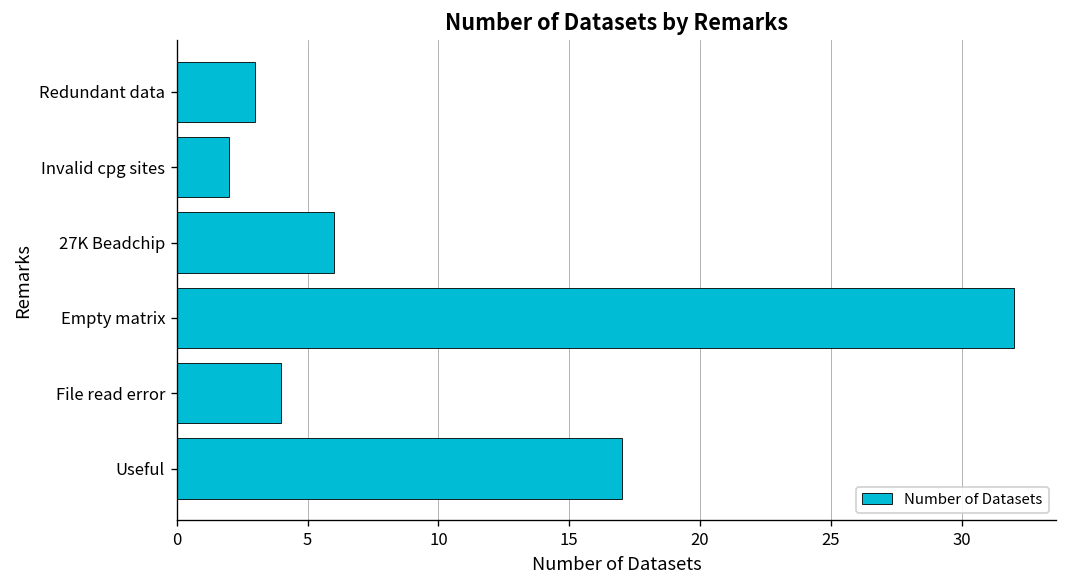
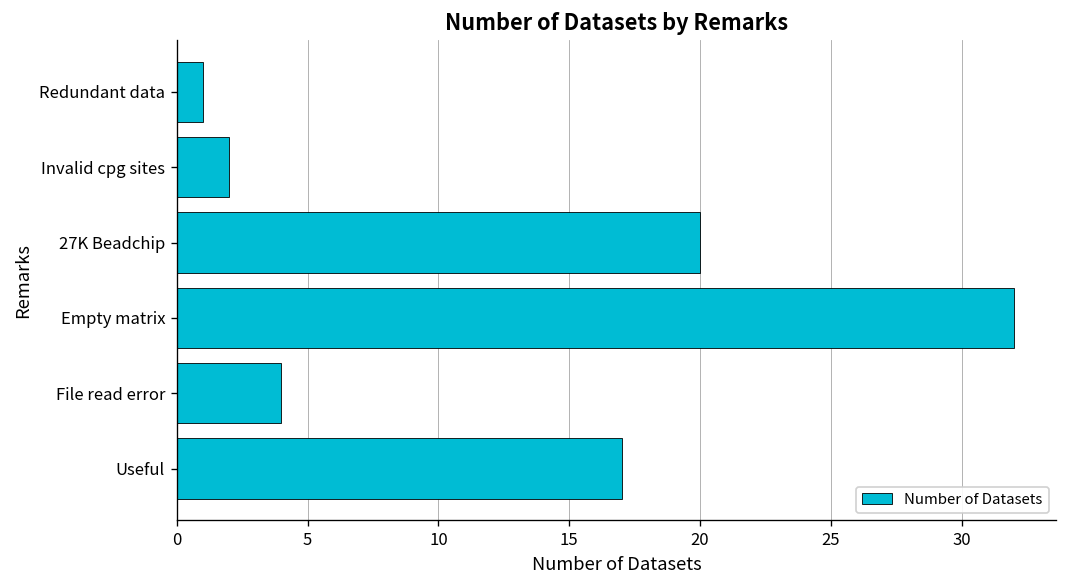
Redundant data: 3 -> 1
27K Beadchip: 6 -> 20
